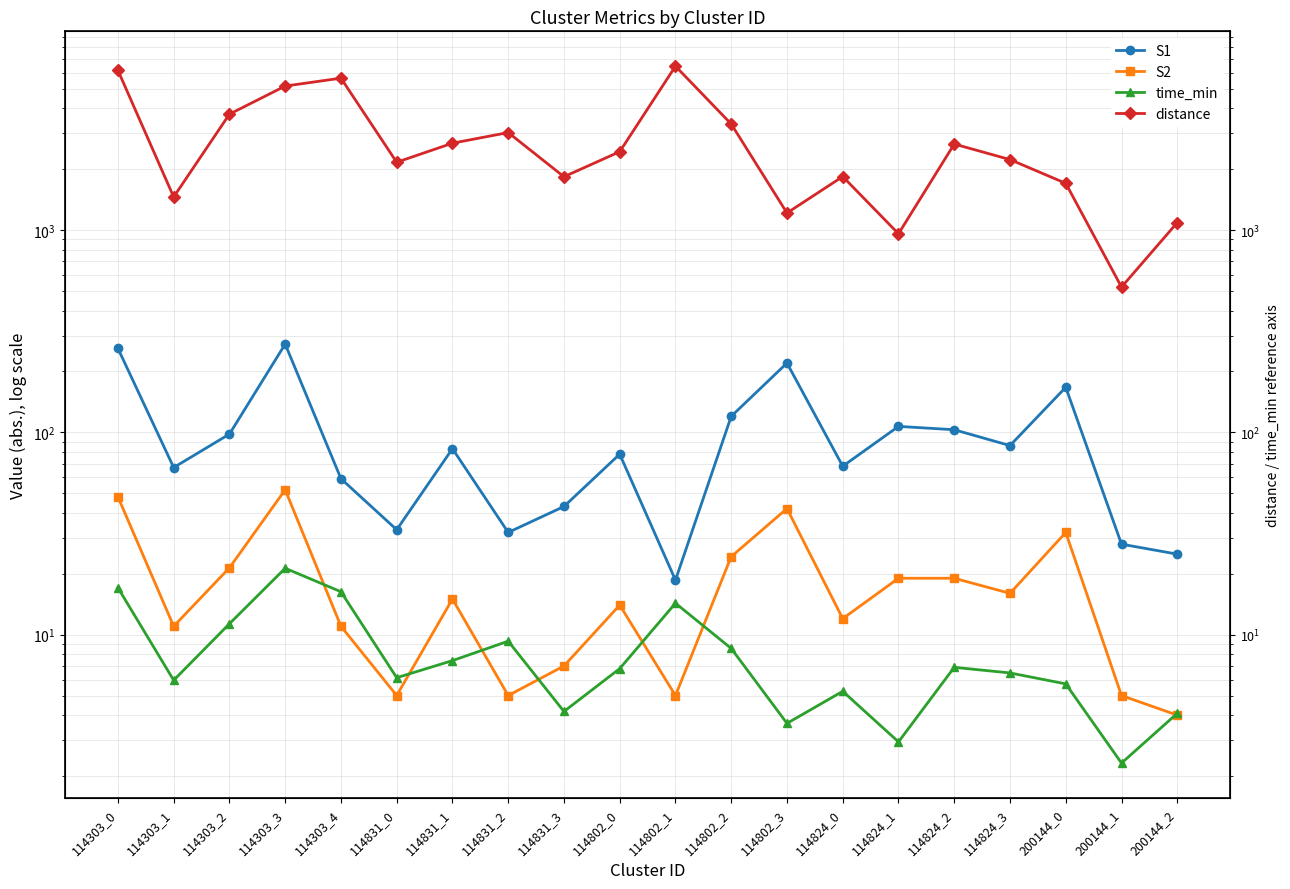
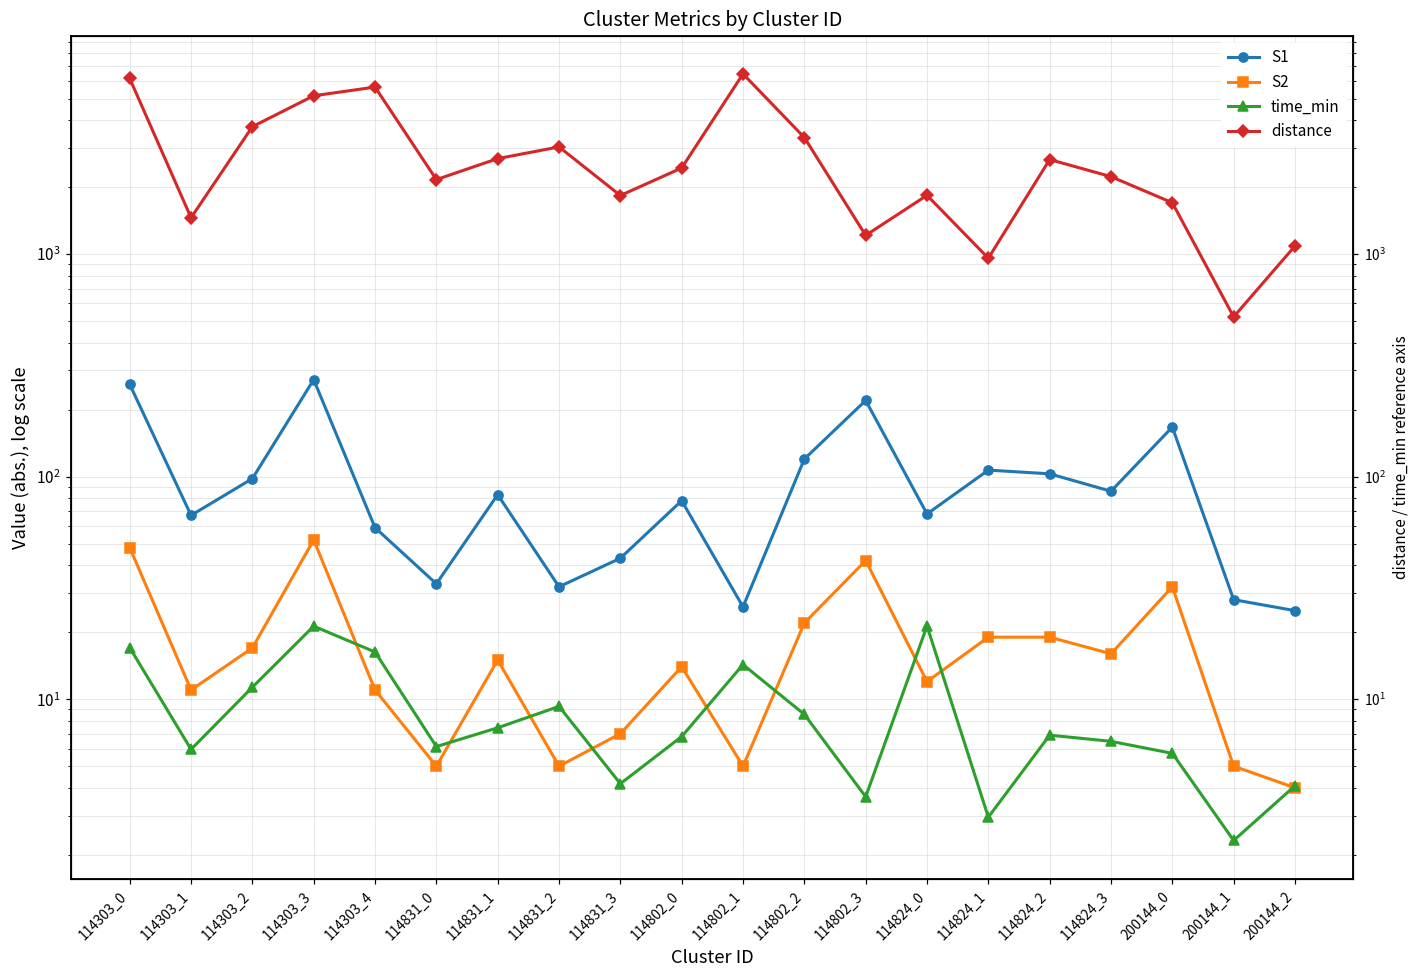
S2, 114303_2: 21 -> 17
S1, 114802_1: 19 -> 26
S2, 114802_2: 24 -> 22
time_min, 114824_0: 5.2 -> 21
